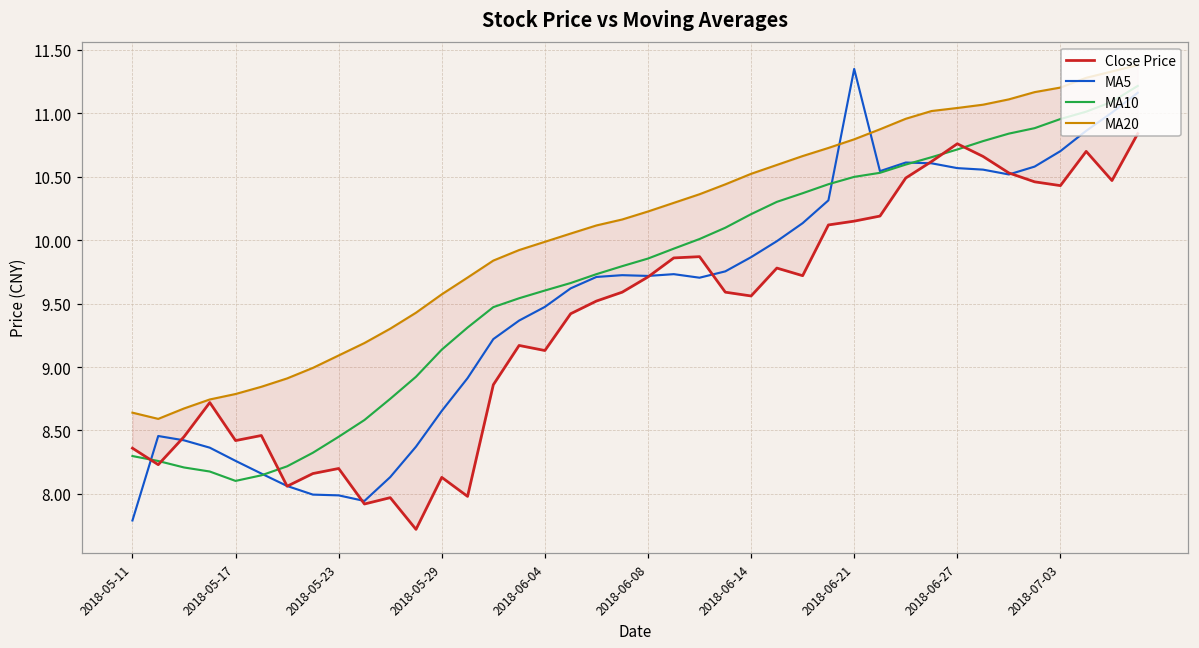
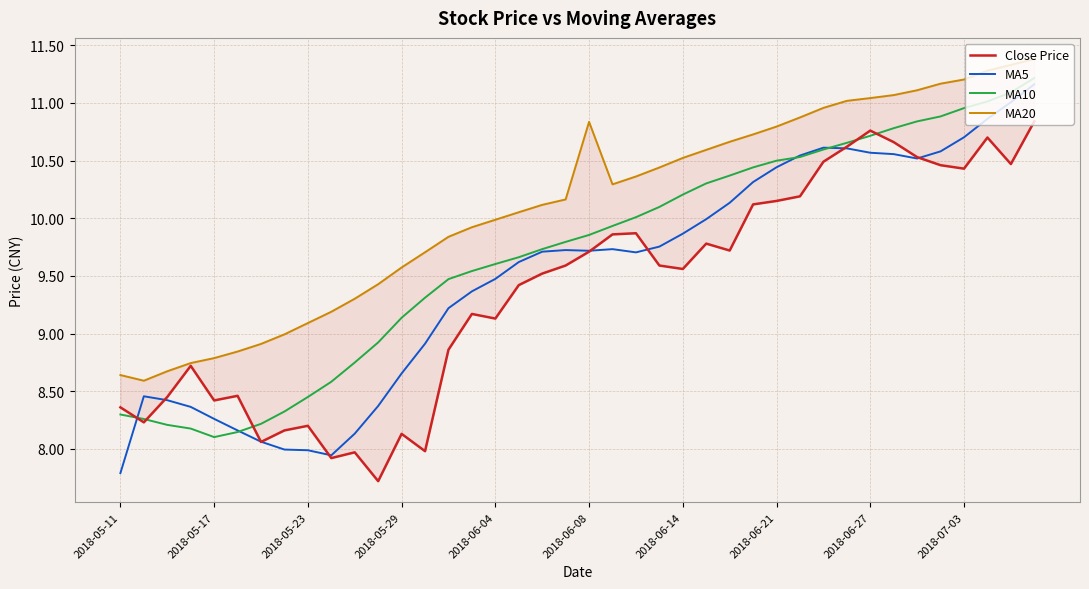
MA20, 2018-06-08: 10.23 -> 10.84
MA5, 2018-06-21: 11.35 -> 10.44
